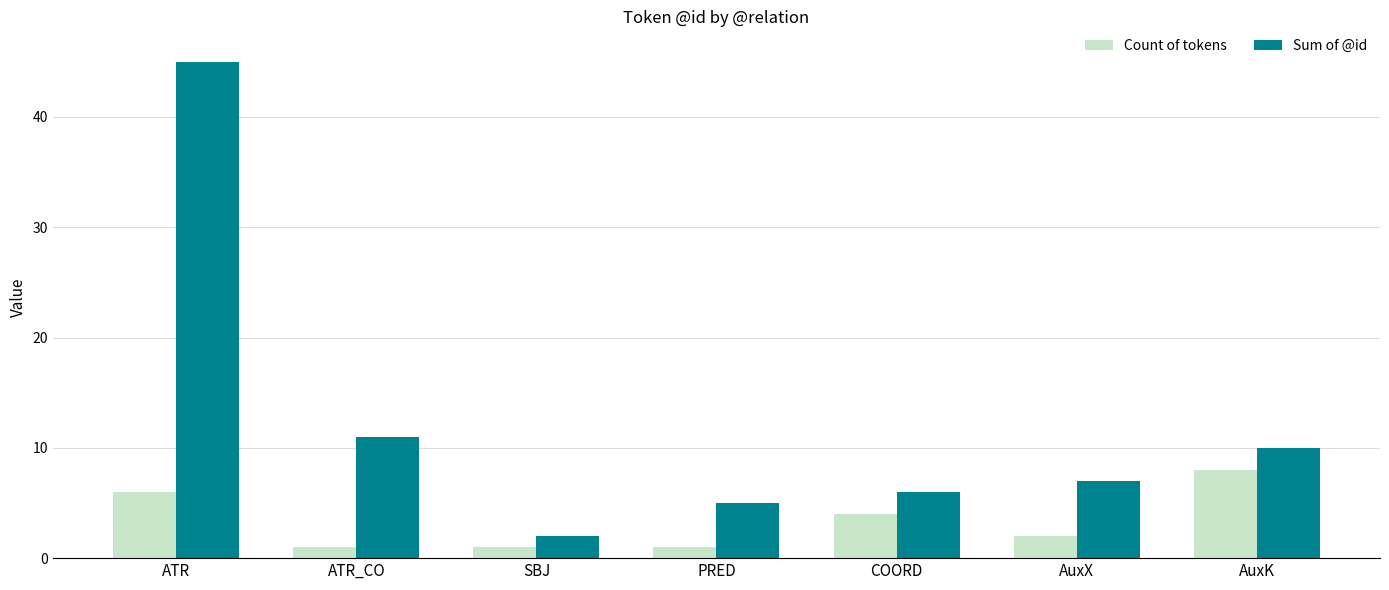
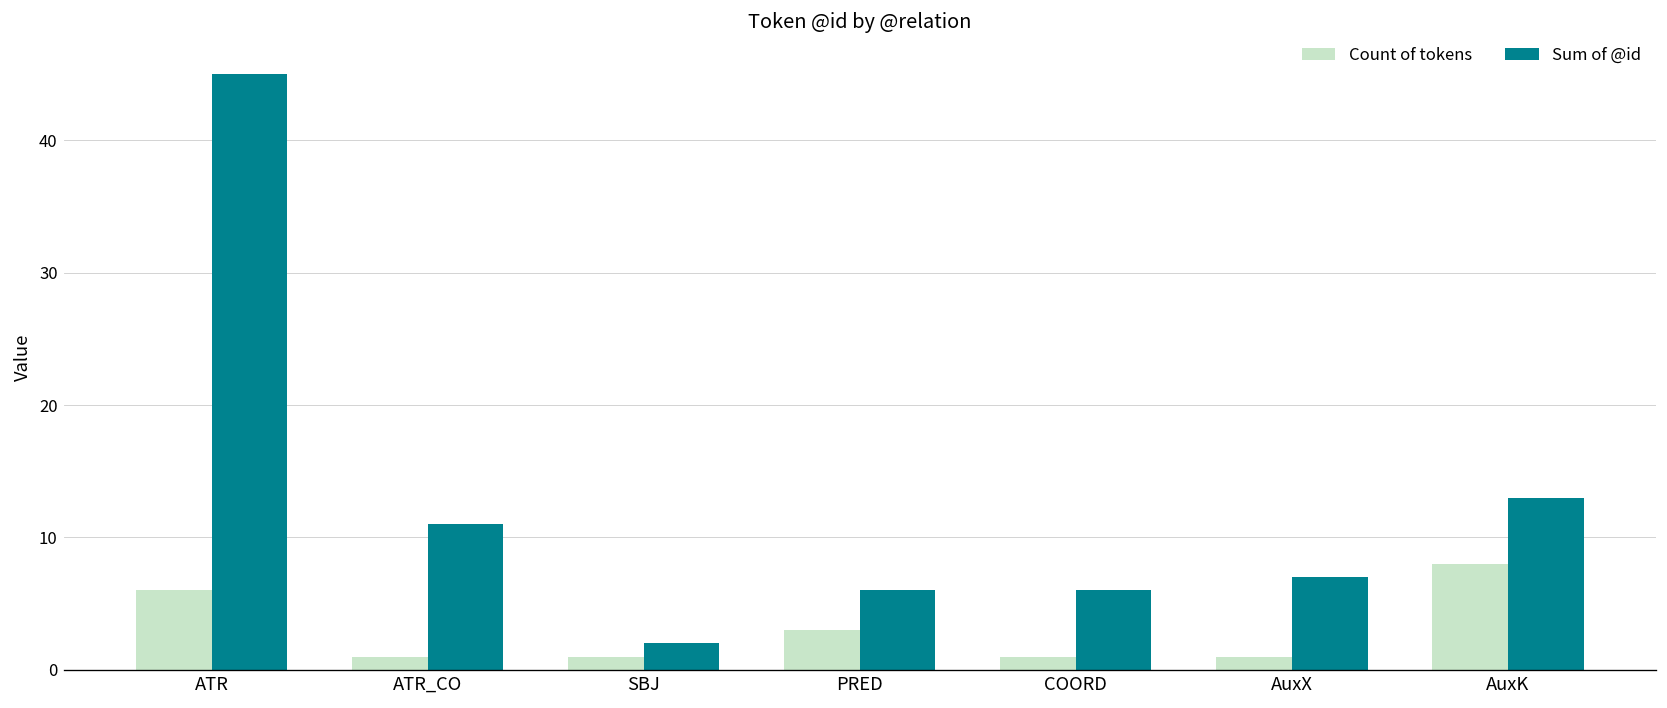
Count of tokens, PRED: 1 -> 3
Sum of @id, PRED: 5 -> 6
Count of tokens, COORD: 4 -> 1
Count of tokens, AuxX: 2 -> 1
Sum of @id, AuxK: 10 -> 13
